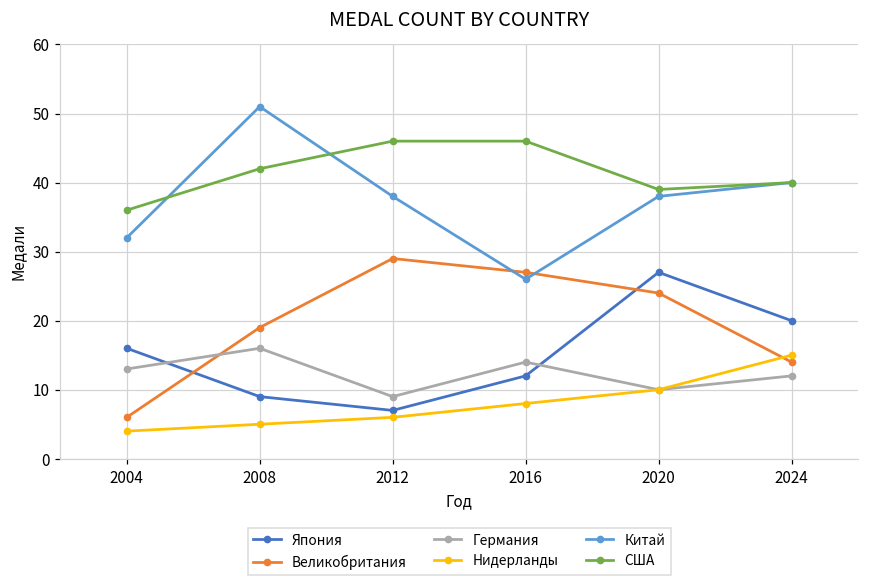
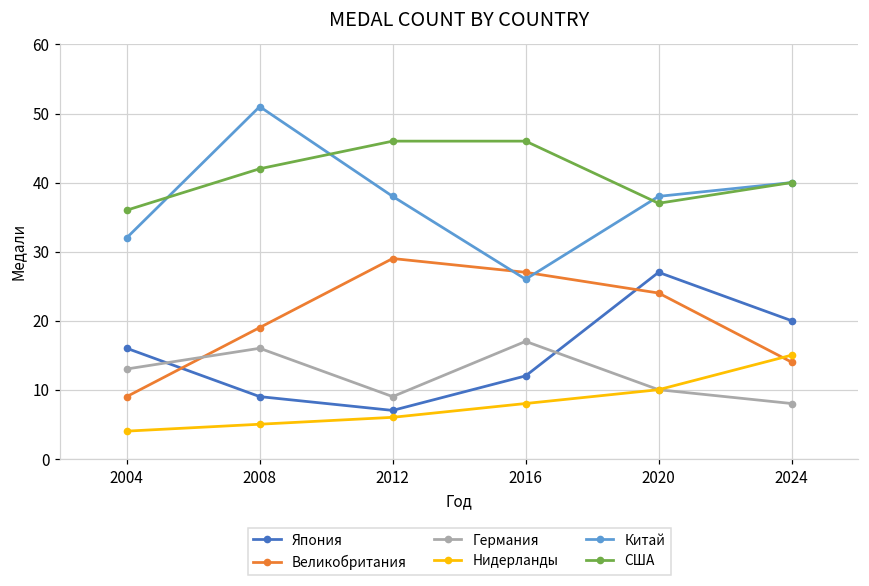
Великобритания, 2004: 6 -> 9
Германия, 2016: 14 -> 17
США, 2020: 39 -> 37
Германия, 2024: 12 -> 8
